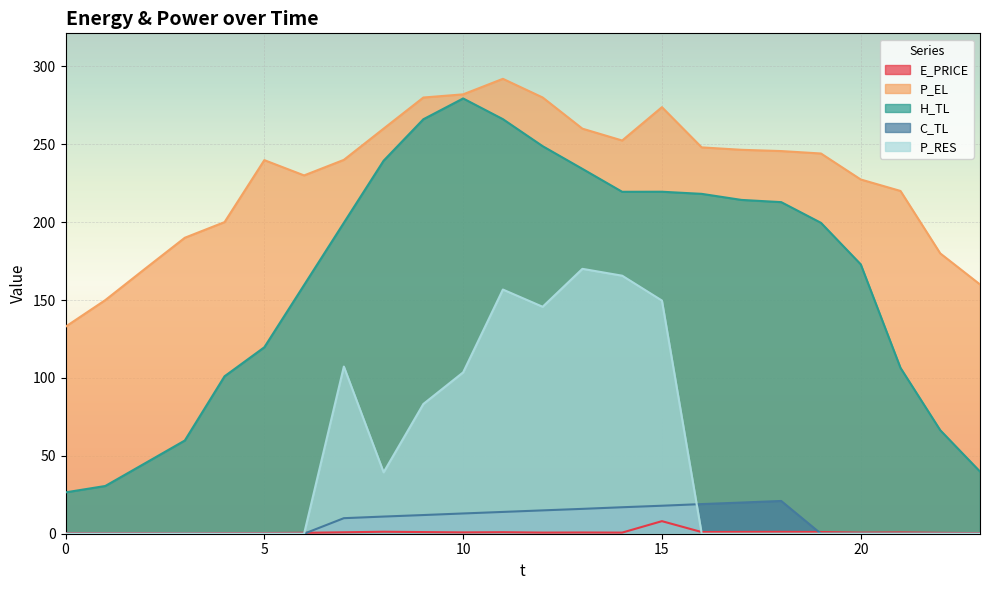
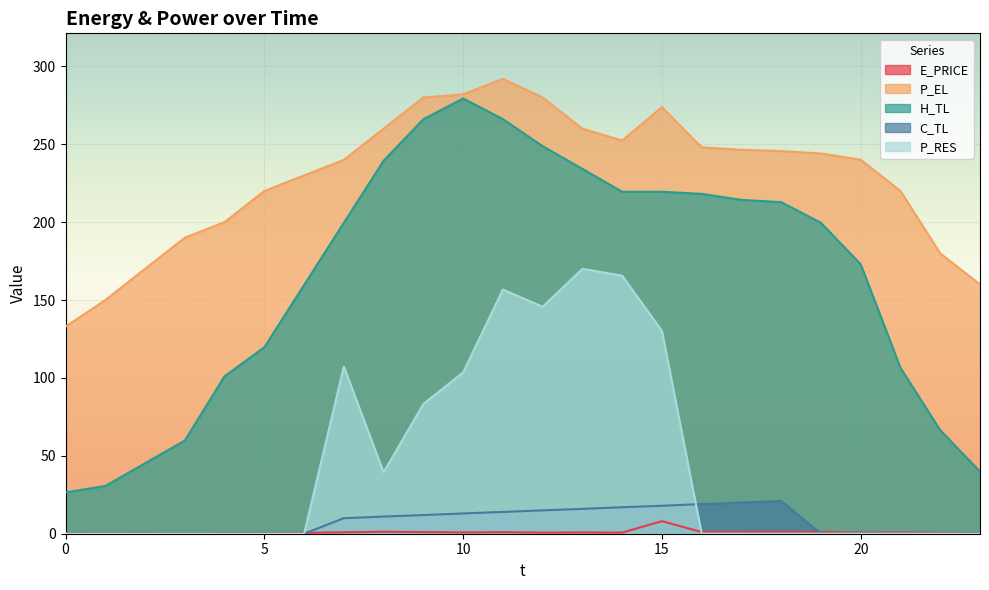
P_EL, 5: 240 -> 220
P_RES, 15: 150 -> 130
P_EL, 20: 227 -> 240
